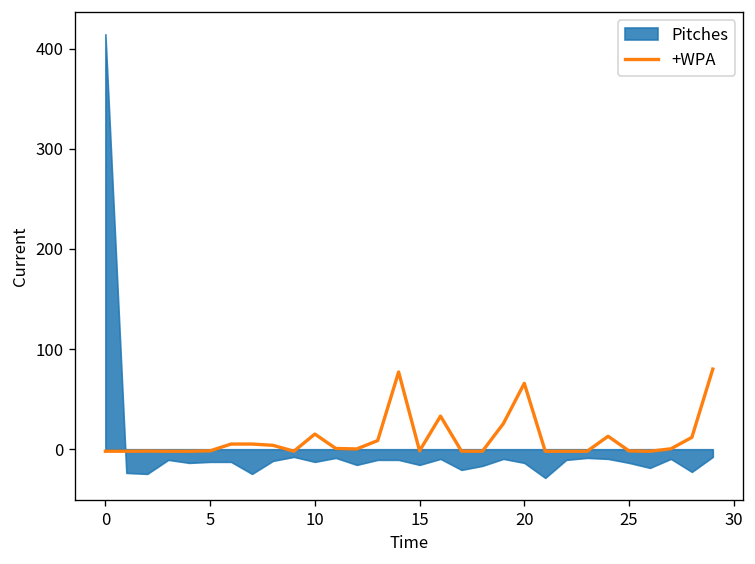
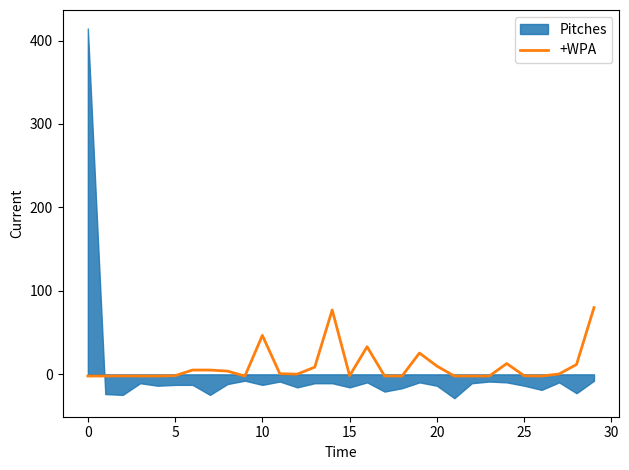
+WPA, 10: 20 -> 50
+WPA, 20: 70 -> 10
